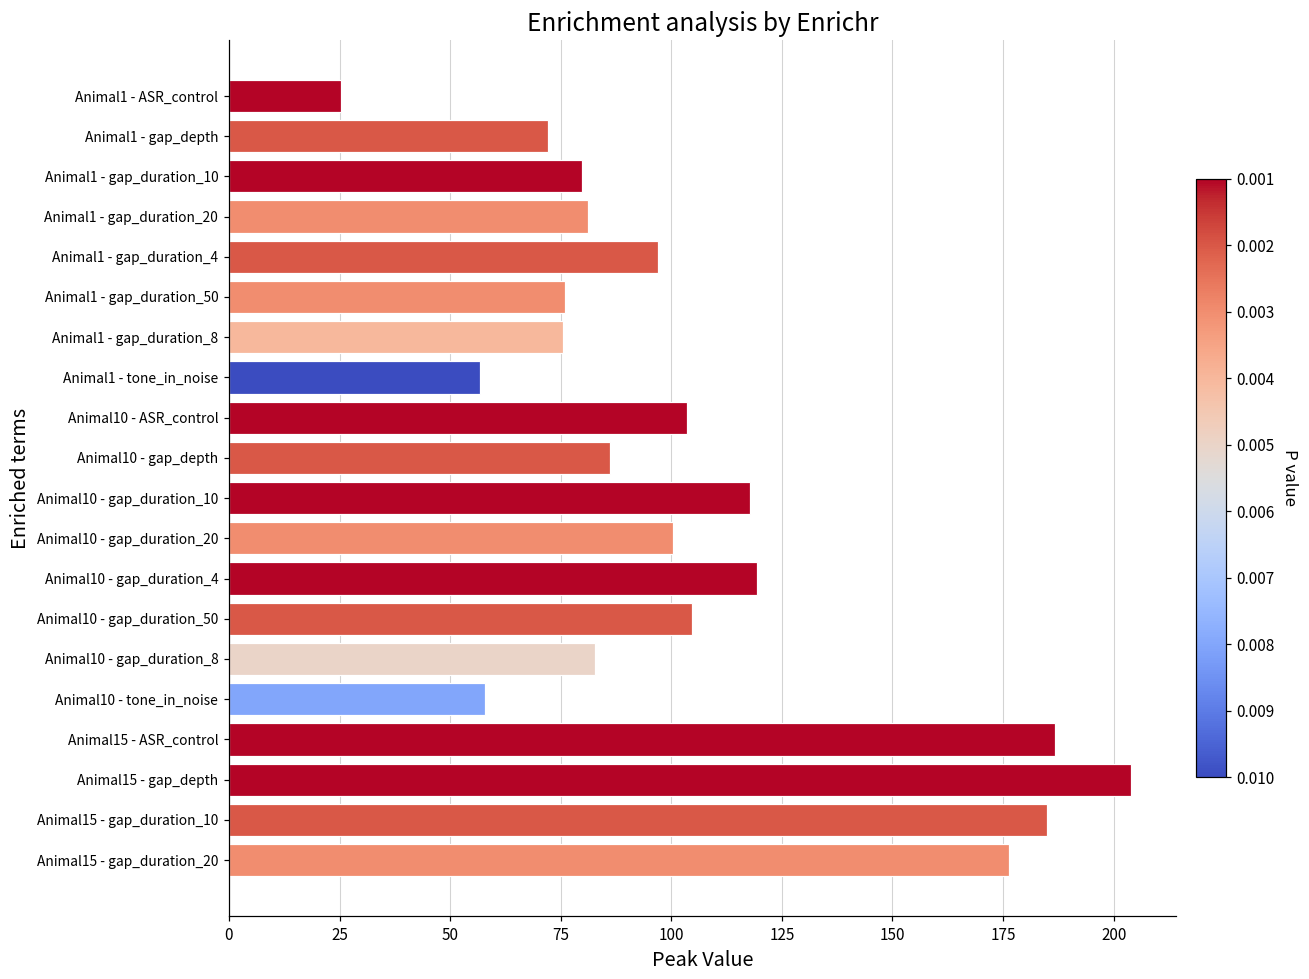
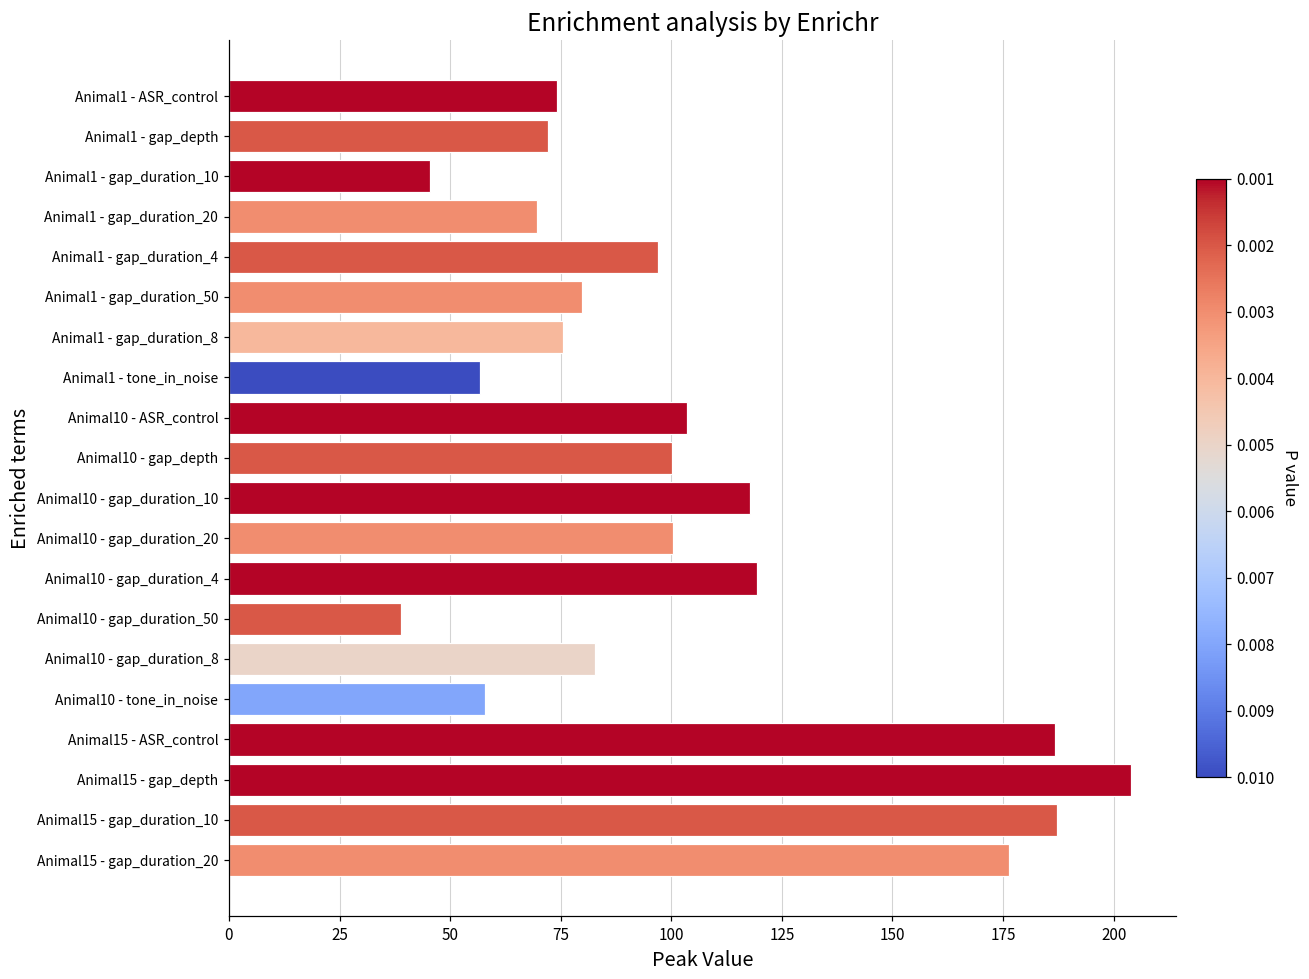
Animal1 - ASR_control: 25 -> 74
Animal1 - gap_duration_10: 80 -> 45
Animal1 - gap_duration_20: 81 -> 70
Animal1 - gap_duration_50: 76 -> 80
Animal10 - gap_depth: 86 -> 100
Animal10 - gap_duration_50: 105 -> 39
Animal15 - gap_duration_10: 185 -> 187
